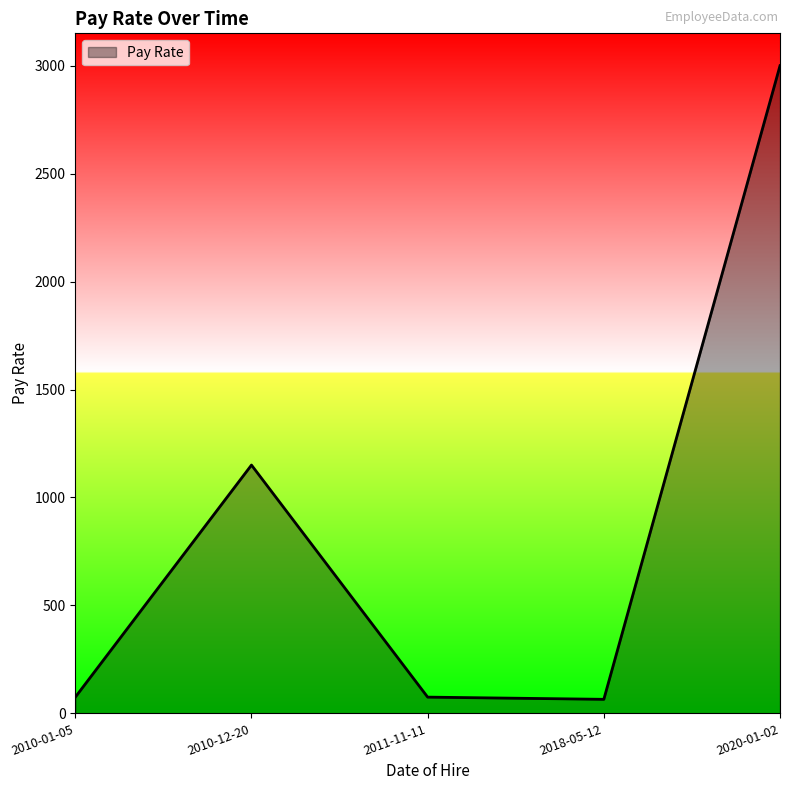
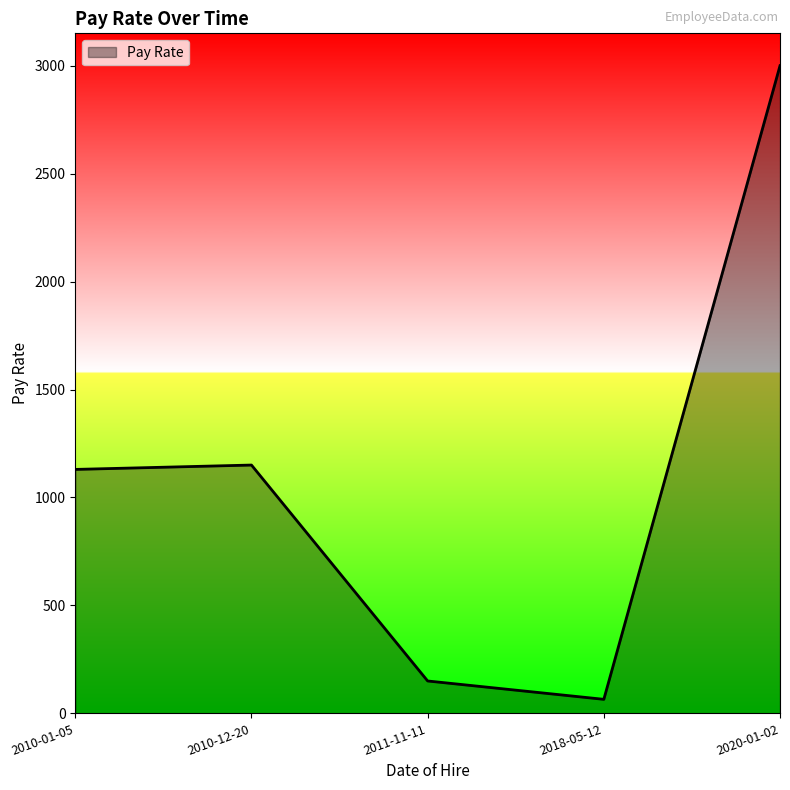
2010-01-05: 80 -> 1130
2011-11-11: 80 -> 150
